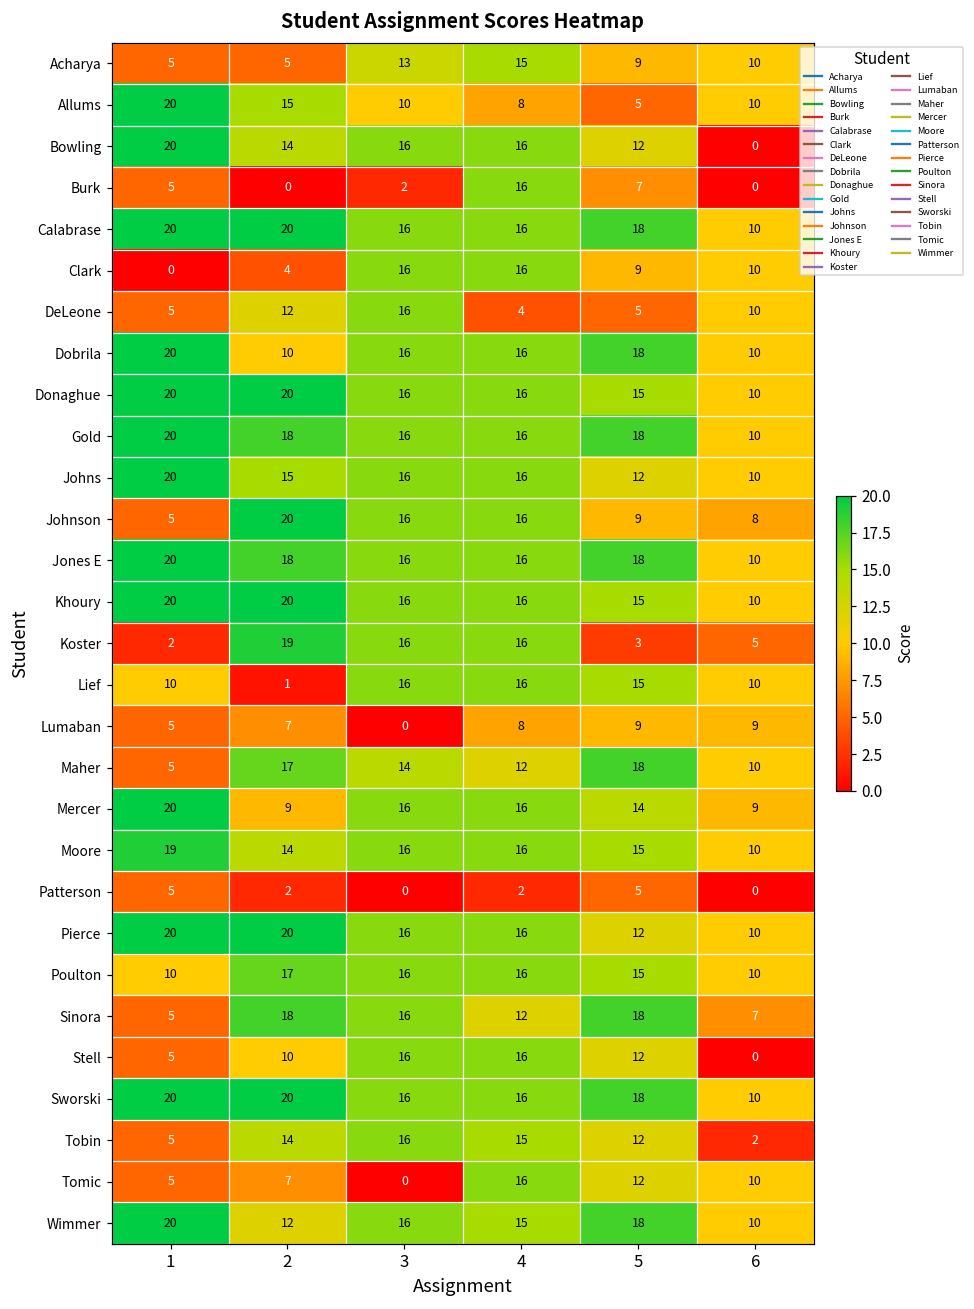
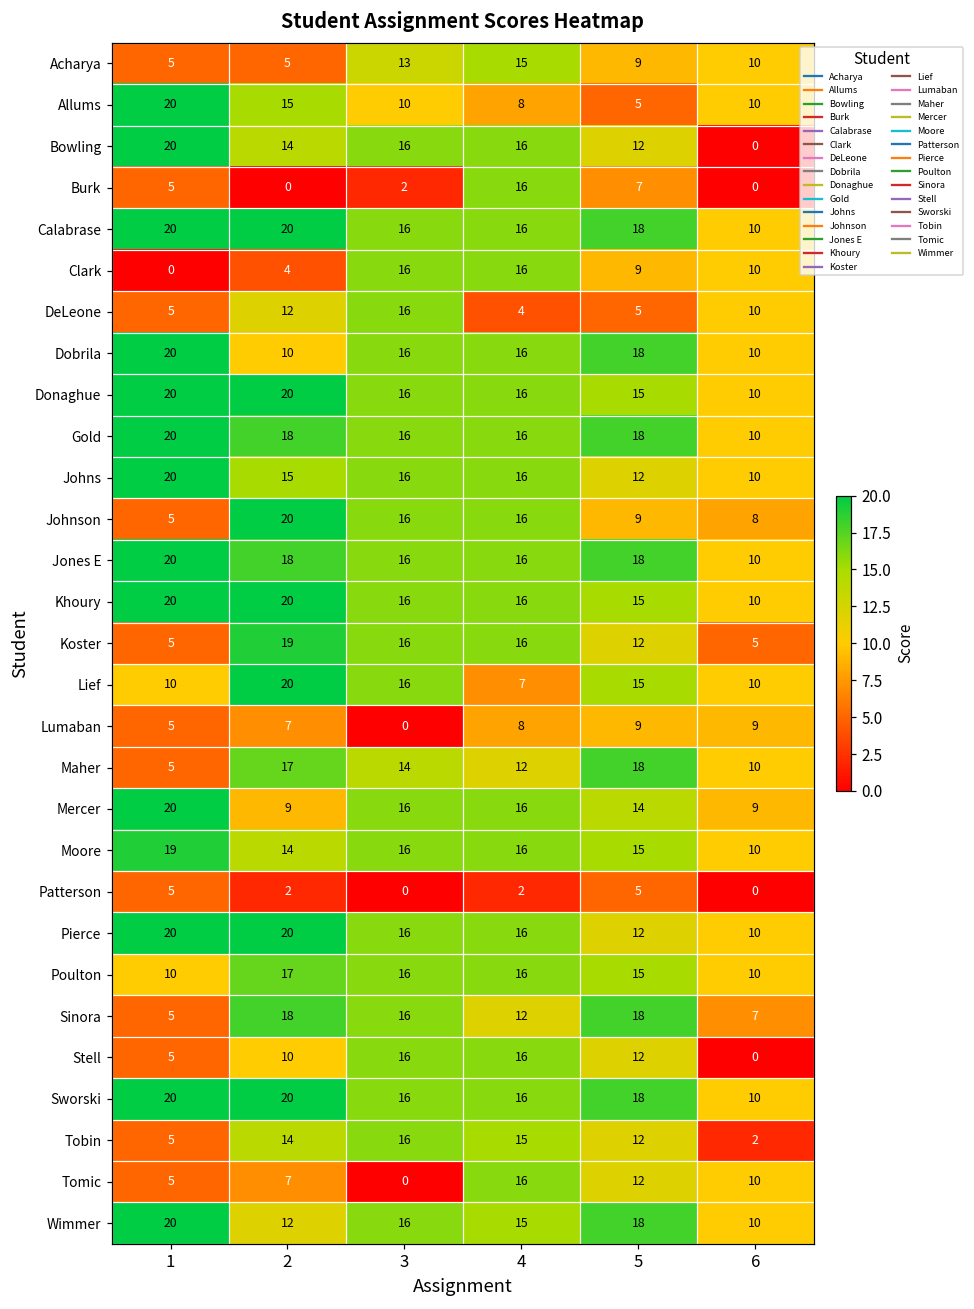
Koster, 1: 2 -> 5
Koster, 5: 3 -> 12
Lief, 2: 1 -> 20
Lief, 4: 16 -> 7
